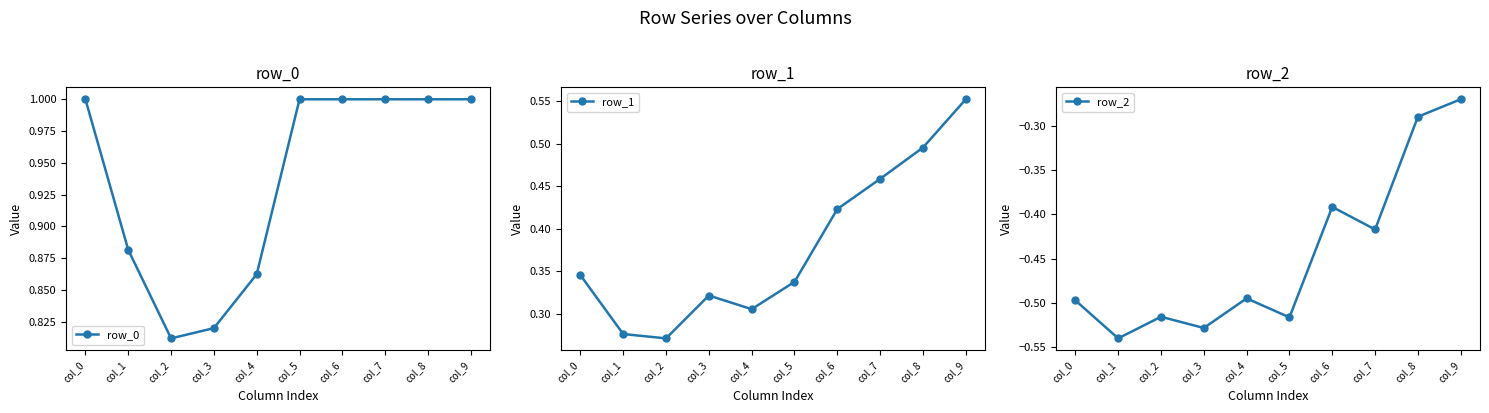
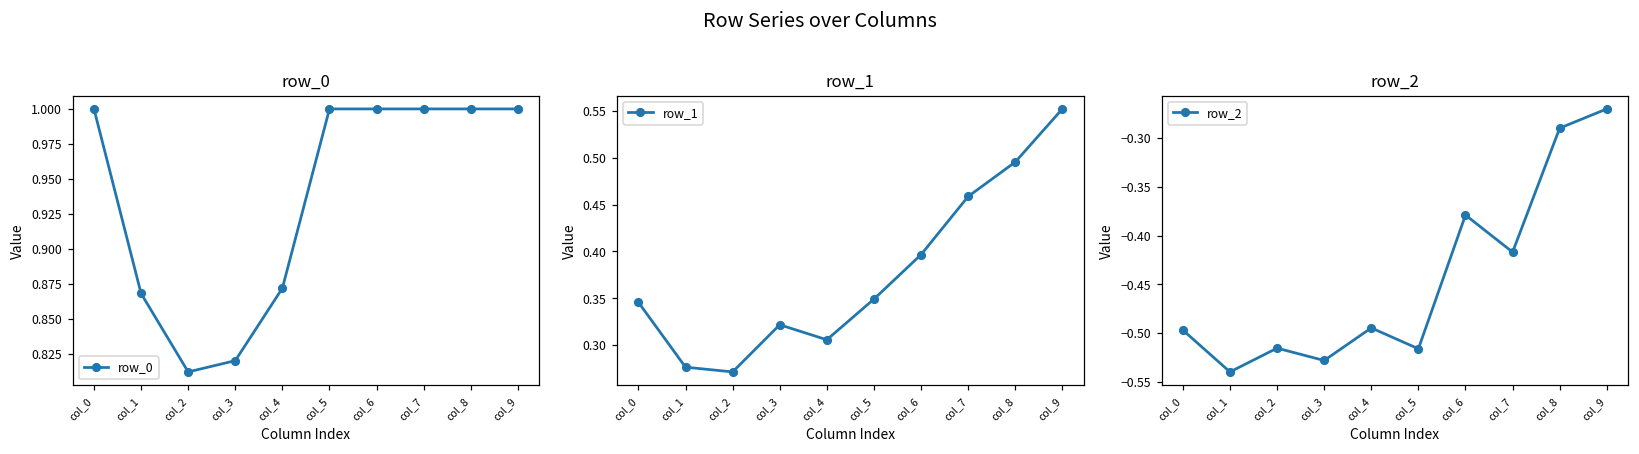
row_0, col_1: 0.882 -> 0.868
row_0, col_4: 0.862 -> 0.872
row_1, col_5: 0.34 -> 0.35
row_1, col_6: 0.42 -> 0.40
row_2, col_6: -0.39 -> -0.38
